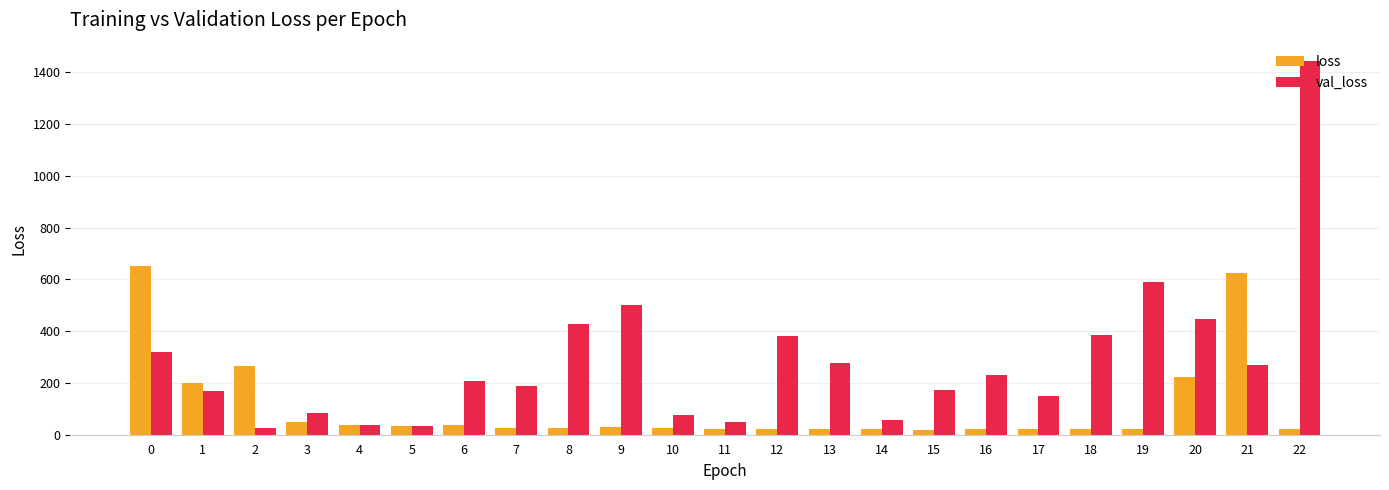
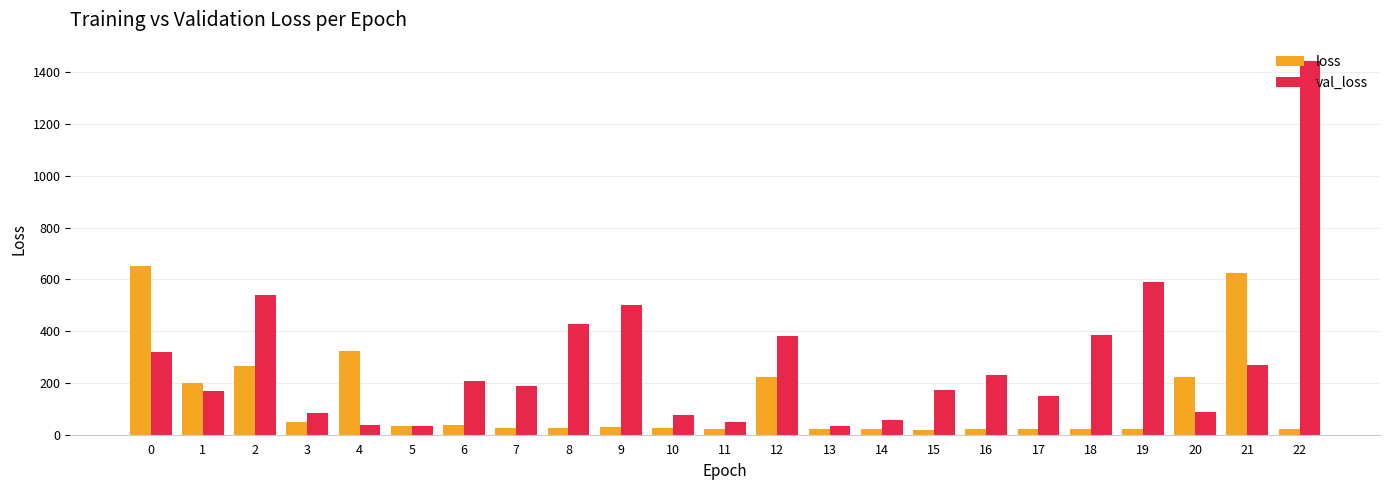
val_loss, 2: 30 -> 540
loss, 4: 40 -> 330
loss, 12: 20 -> 220
val_loss, 13: 280 -> 30
val_loss, 20: 450 -> 90
